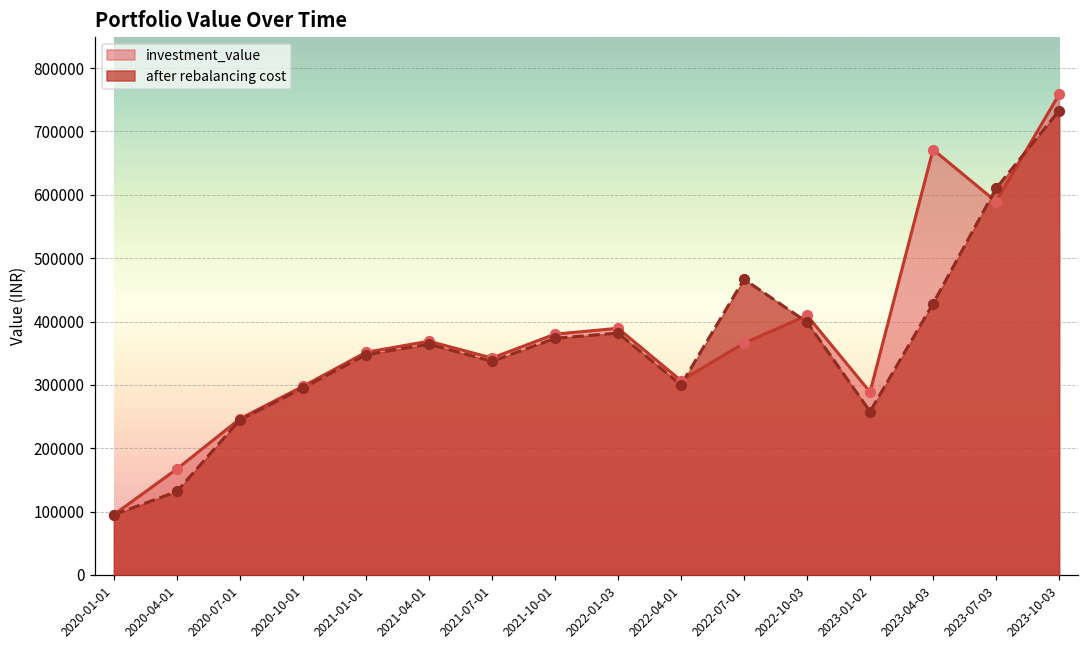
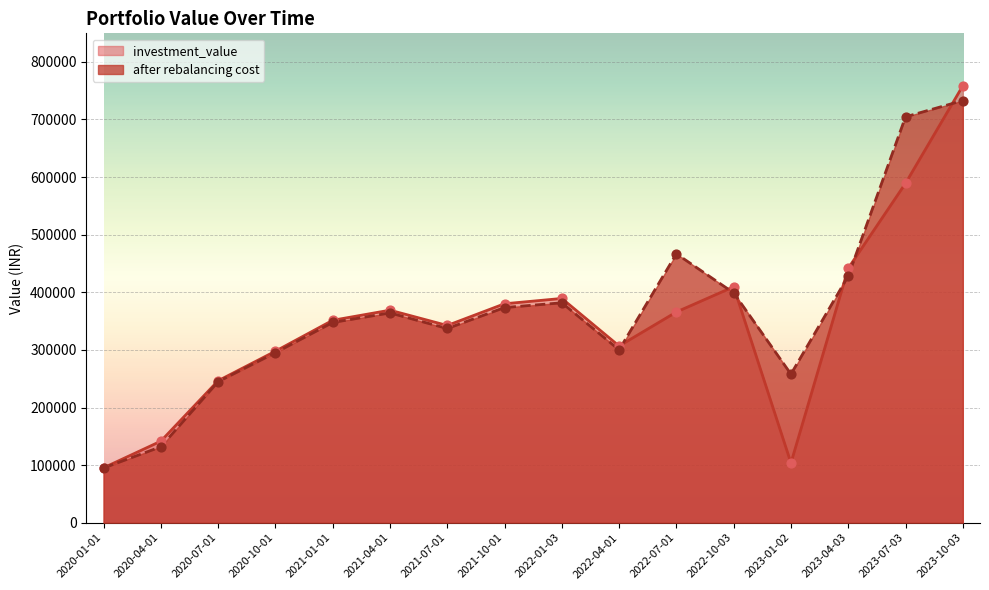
investment_value, 2020-04-01: 170000 -> 140000
investment_value, 2023-01-02: 290000 -> 100000
investment_value, 2023-04-03: 670000 -> 440000
after rebalancing cost, 2023-07-03: 610000 -> 700000
